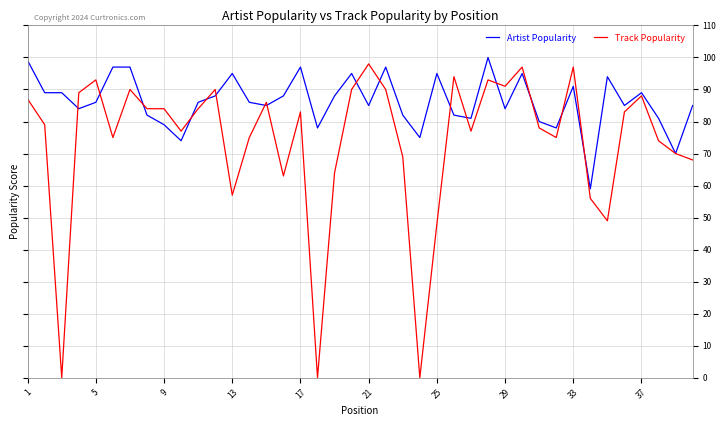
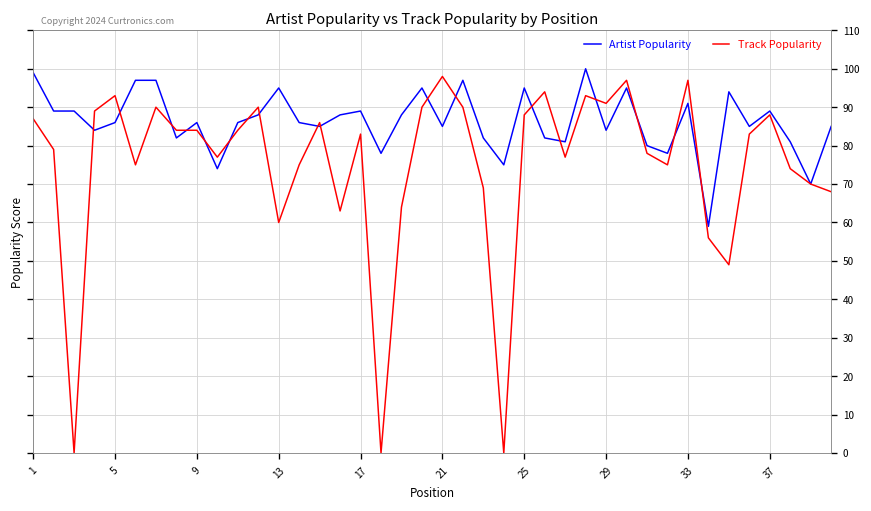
Artist Popularity, 9: 79 -> 86
Track Popularity, 13: 57 -> 60
Artist Popularity, 17: 97 -> 89
Track Popularity, 25: 48 -> 88
